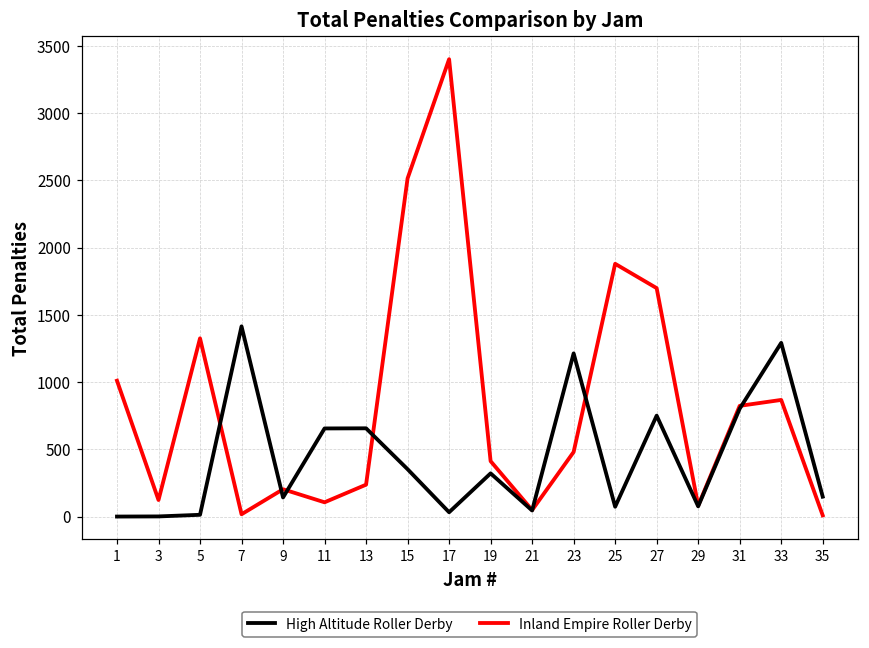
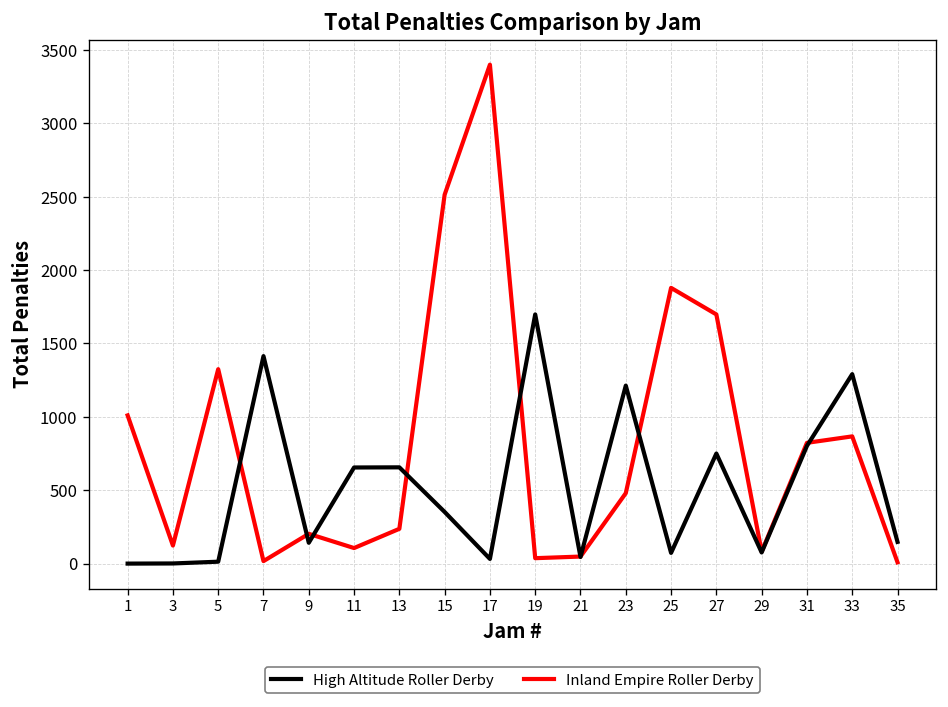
High Altitude Roller Derby, 19: 320 -> 1700
Inland Empire Roller Derby, 19: 410 -> 40
